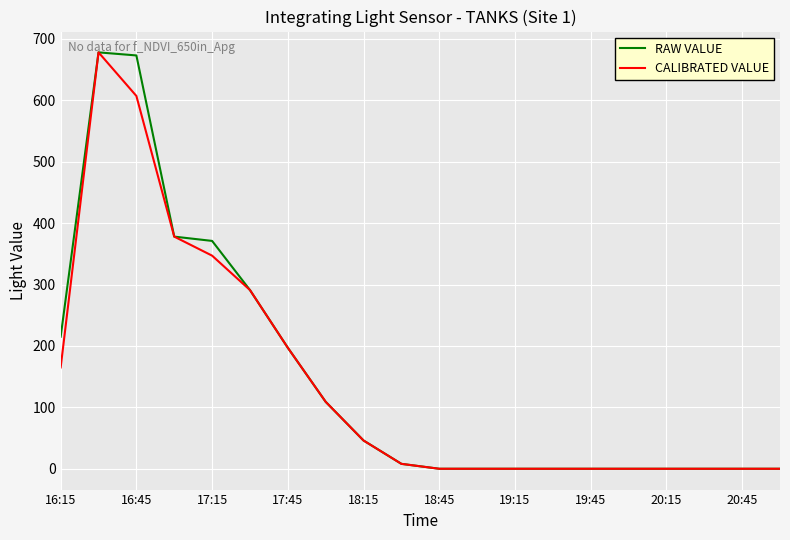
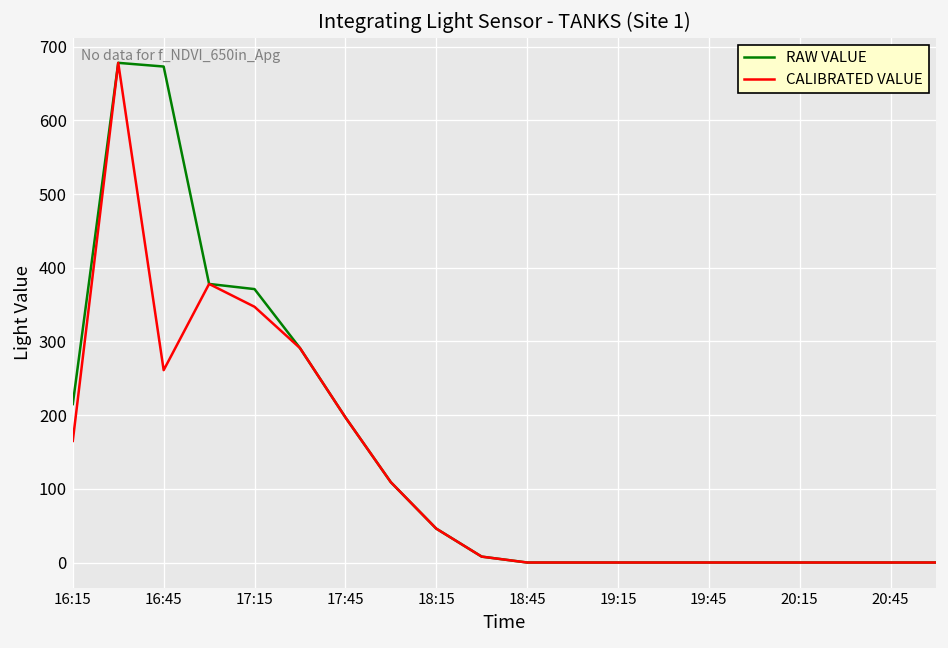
CALIBRATED VALUE, 16:45: 610 -> 260
